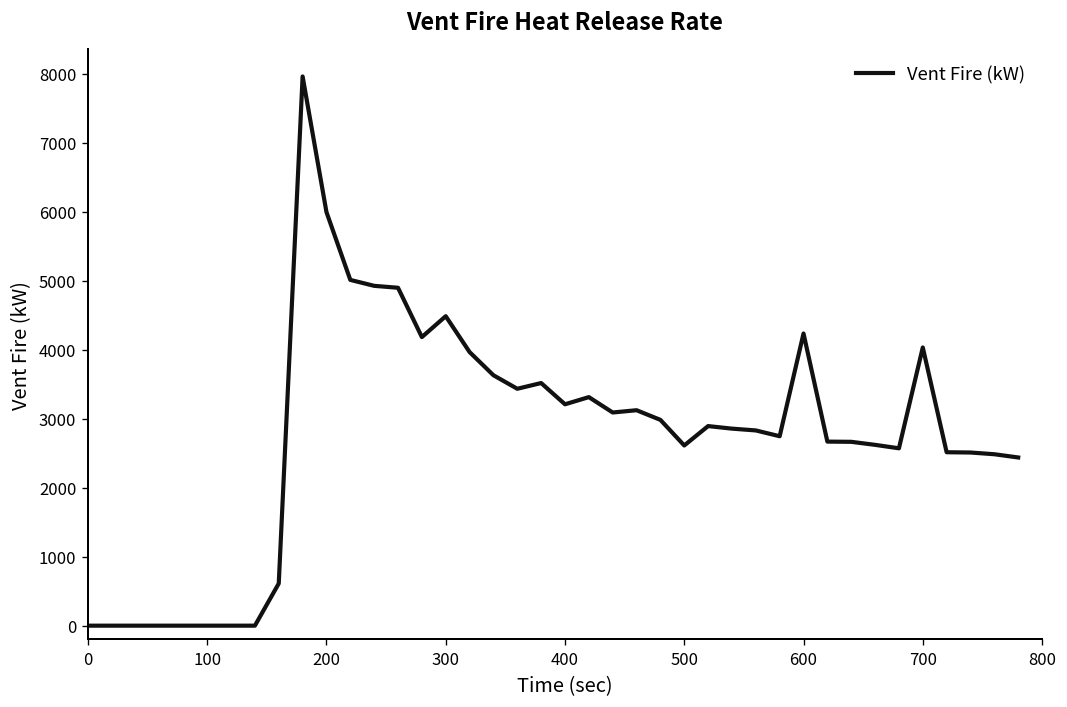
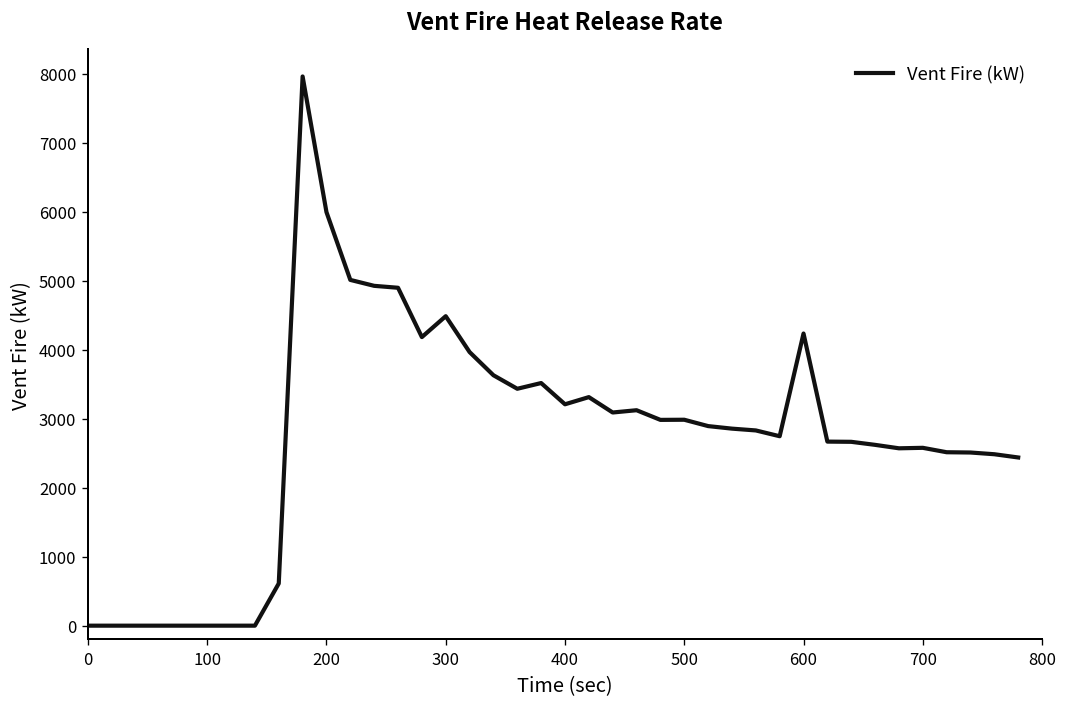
500: 2600 -> 3000
700: 4000 -> 2600
